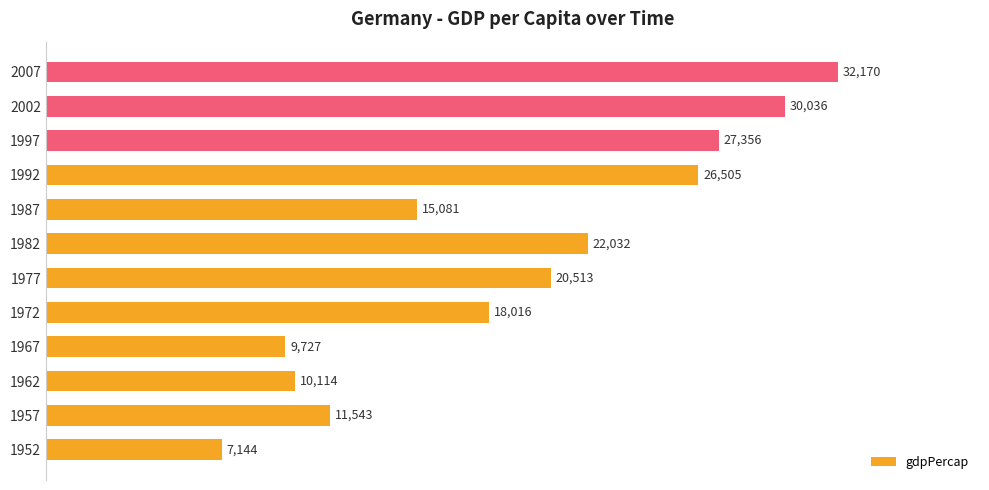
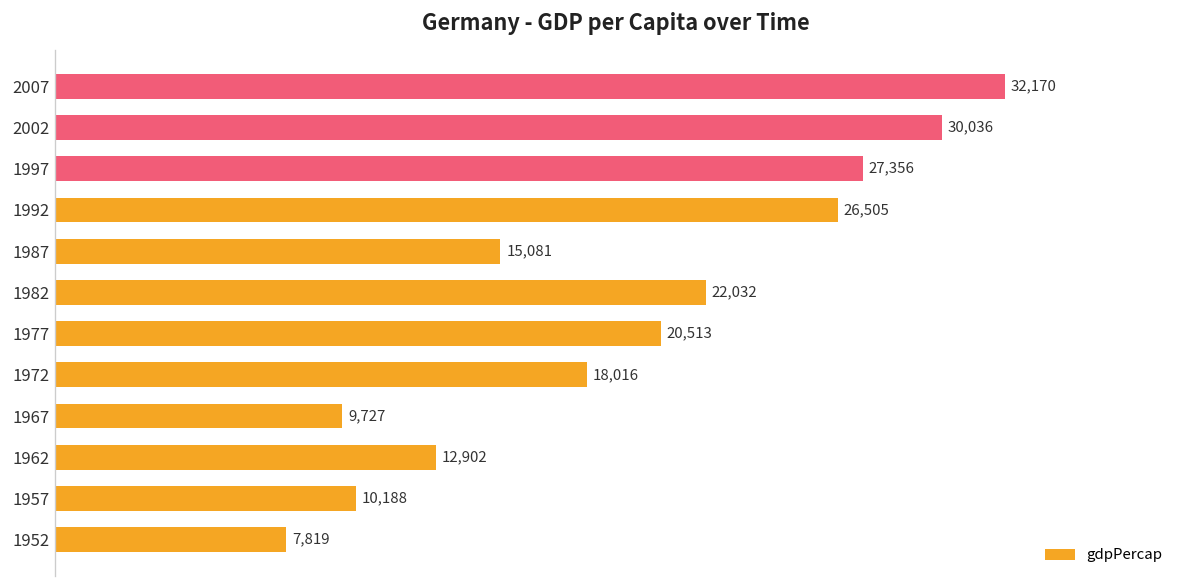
1962: 10,114 -> 12,902
1957: 11,543 -> 10,188
1952: 7,144 -> 7,819
